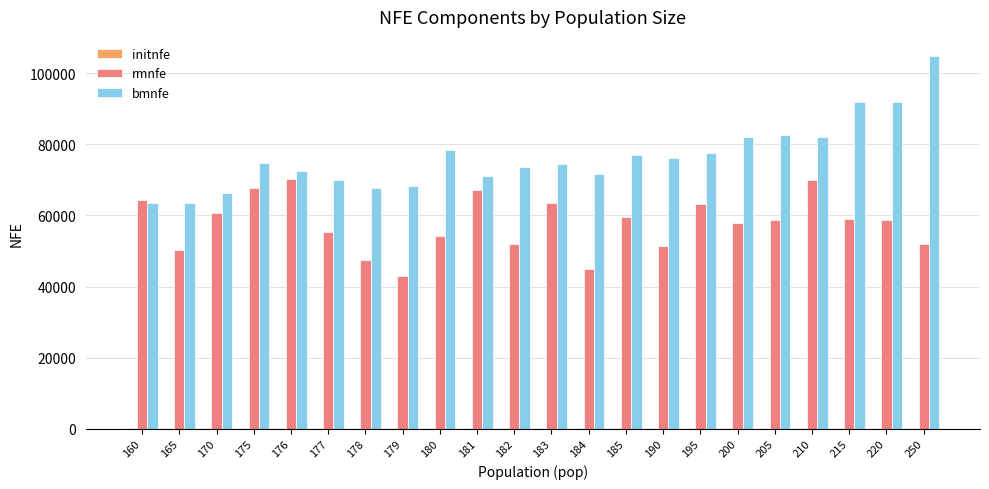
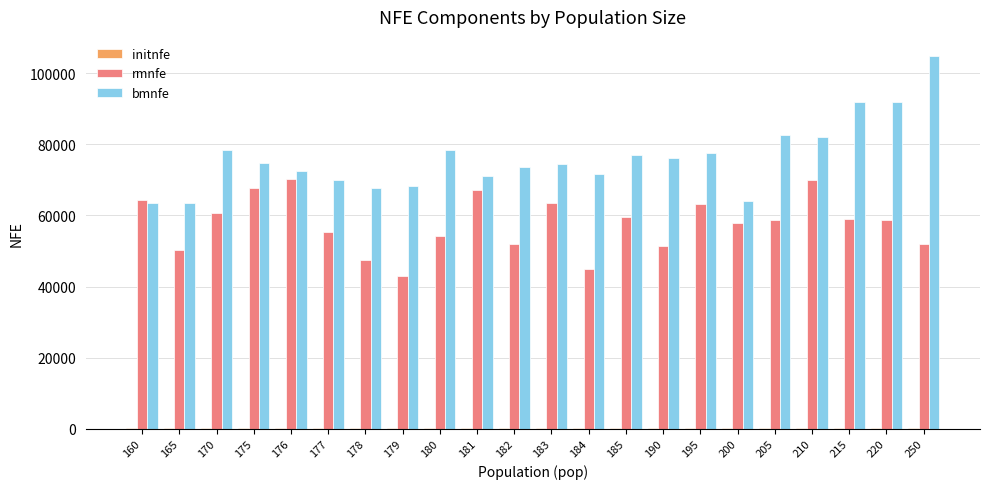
bmnfe, 170: 66000 -> 79000
bmnfe, 200: 82000 -> 64000
